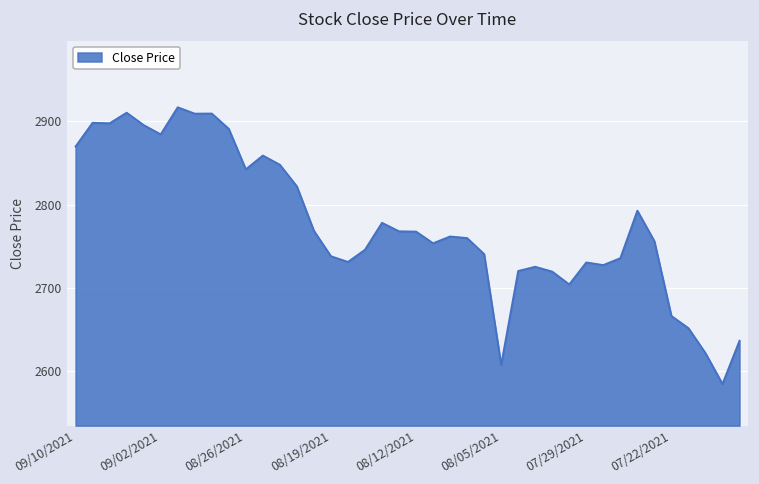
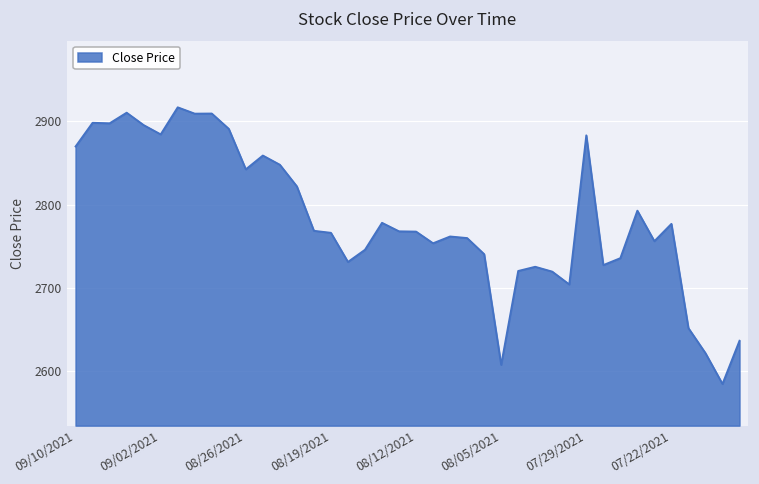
08/19/2021: 2740 -> 2770
07/29/2021: 2730 -> 2880
07/22/2021: 2670 -> 2780
